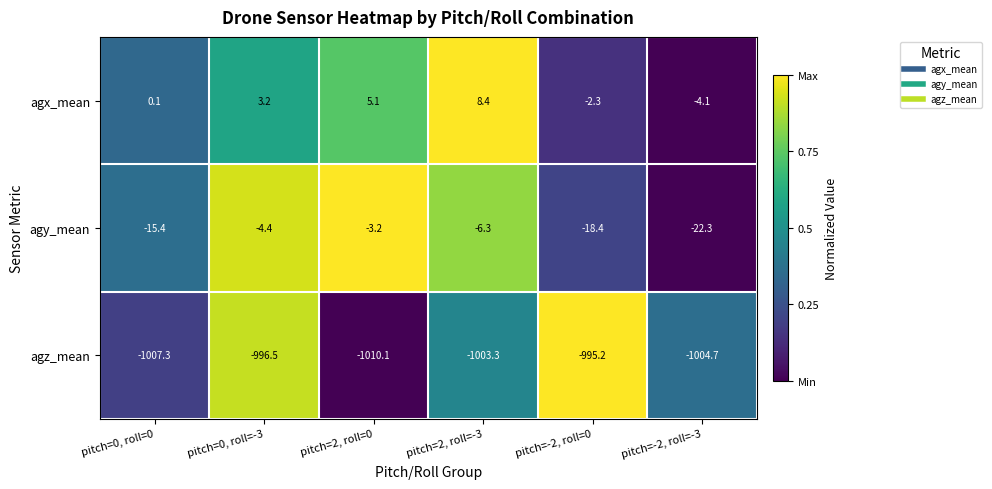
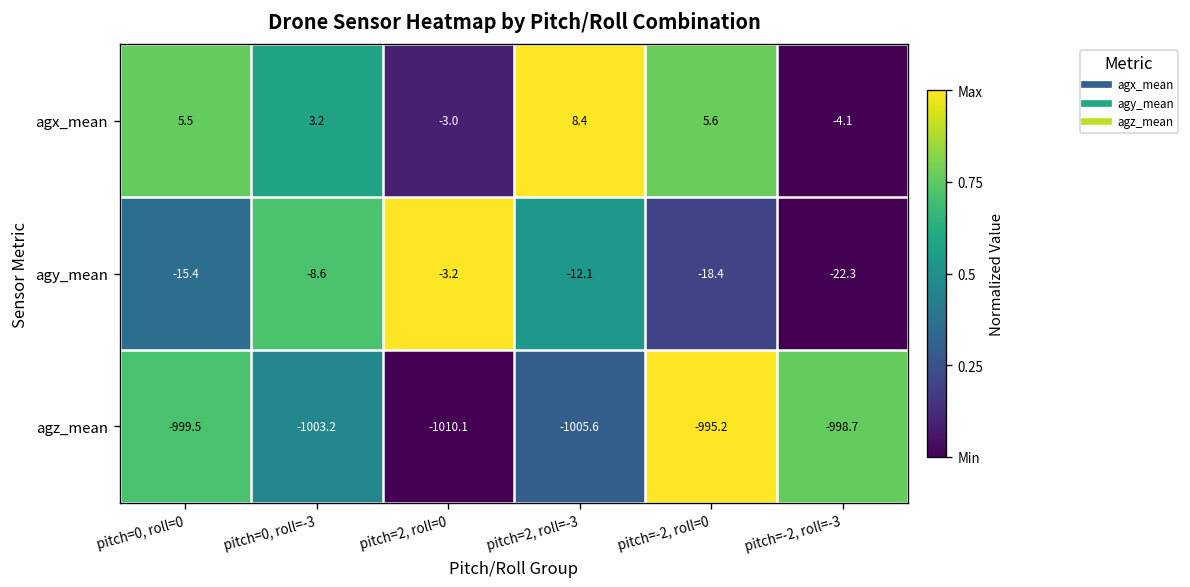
agx_mean, pitch=0, roll=0: 0.1 -> 5.5
agx_mean, pitch=2, roll=0: 5.1 -> -3.0
agx_mean, pitch=-2, roll=0: -2.3 -> 5.6
agy_mean, pitch=0, roll=-3: -4.4 -> -8.6
agy_mean, pitch=2, roll=-3: -6.3 -> -12.1
agz_mean, pitch=0, roll=0: -1007.3 -> -999.5
agz_mean, pitch=0, roll=-3: -996.5 -> -1003.2
agz_mean, pitch=2, roll=-3: -1003.3 -> -1005.6
agz_mean, pitch=-2, roll=-3: -1004.7 -> -998.7
